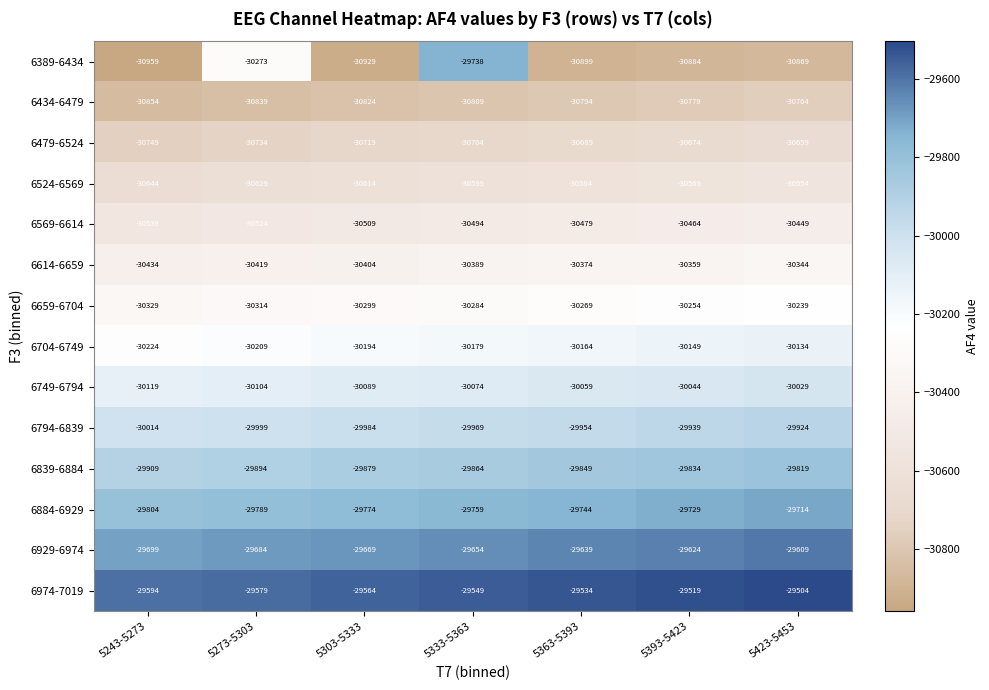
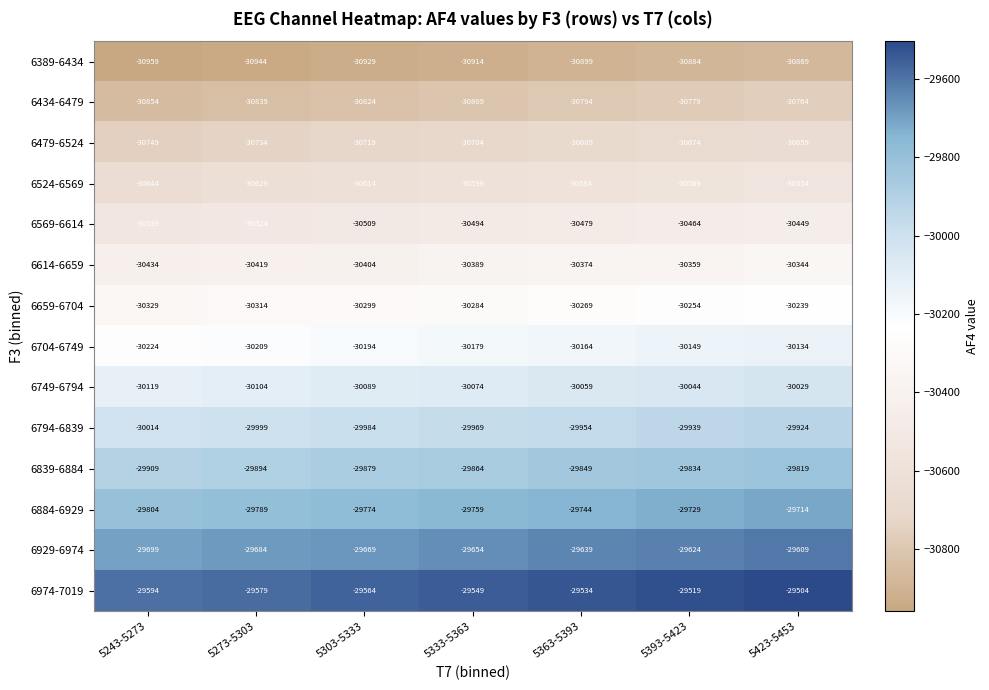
6389-6434, 5273-5303: -30273 -> -30944
6389-6434, 5333-5363: -29738 -> -30914
